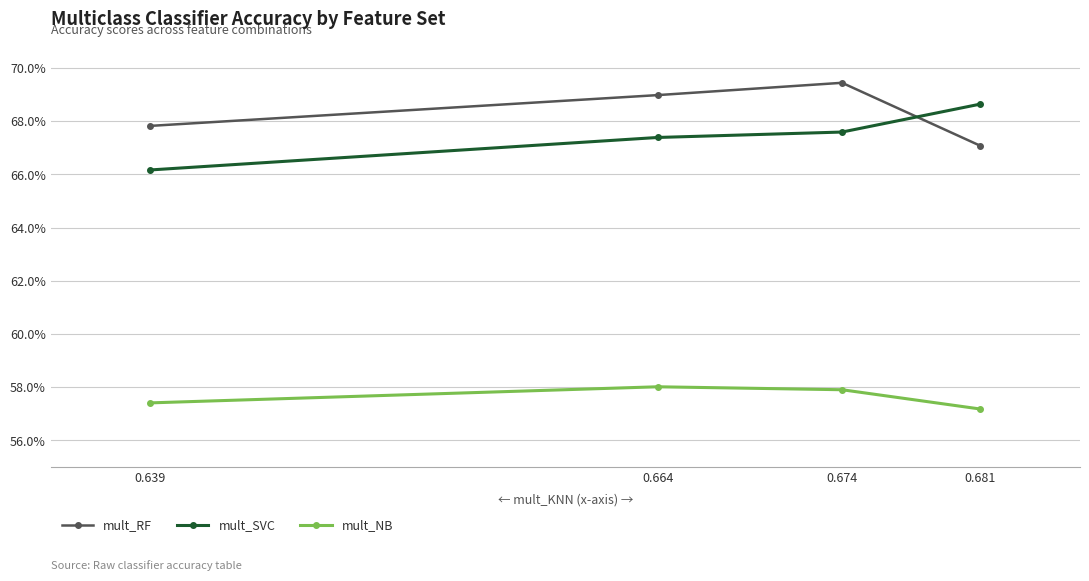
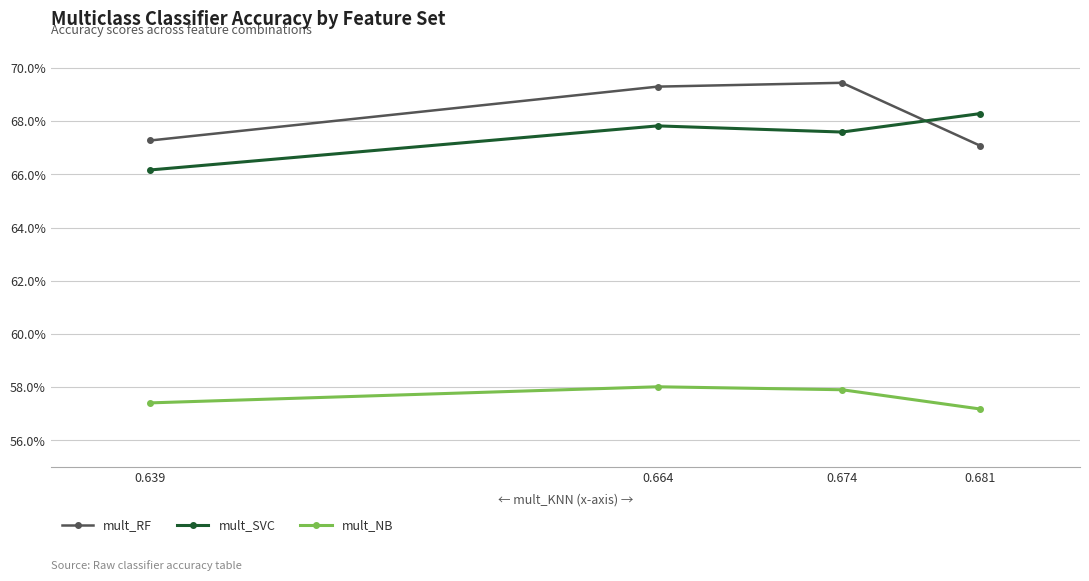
mult_RF, 0.639: 67.8% -> 67.3%
mult_RF, 0.664: 69.0% -> 69.3%
mult_SVC, 0.664: 67.4% -> 67.8%
mult_SVC, 0.681: 68.6% -> 68.3%
